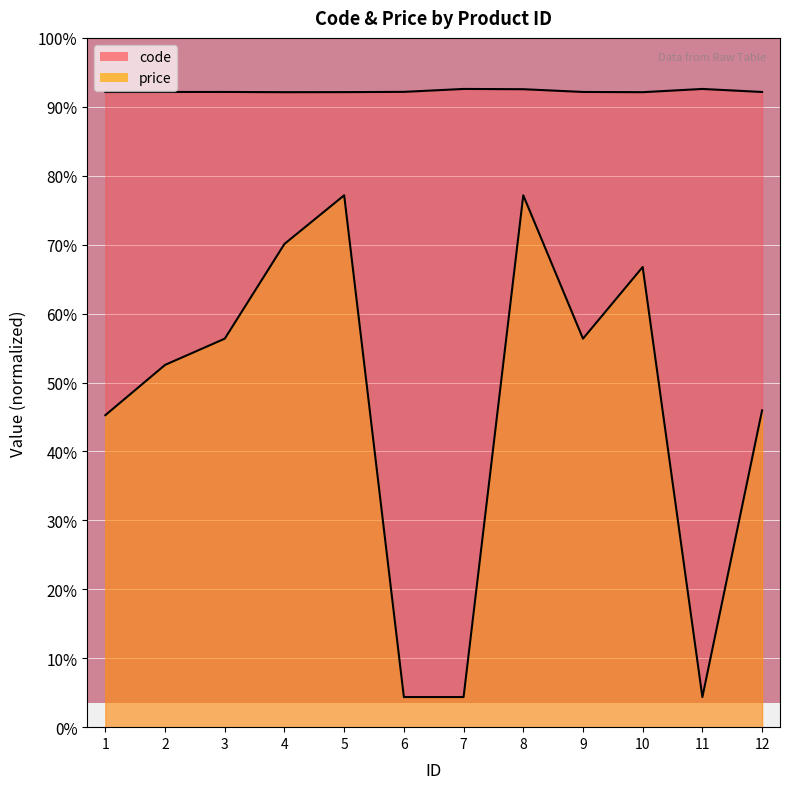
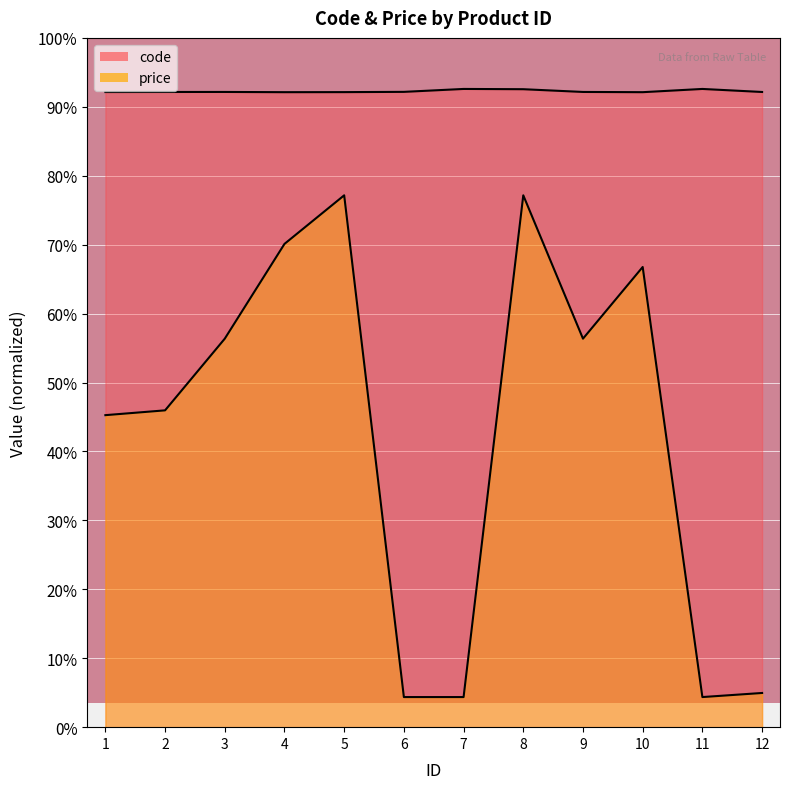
price, 2: 53% -> 46%
price, 12: 46% -> 5%
